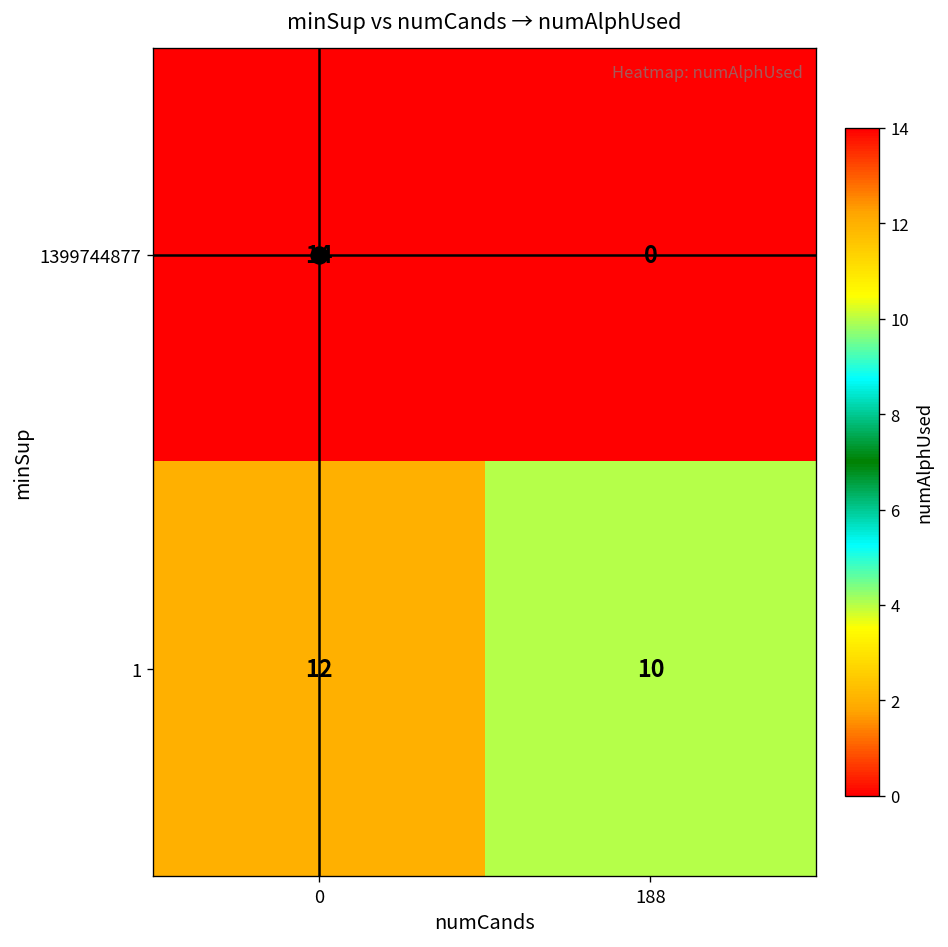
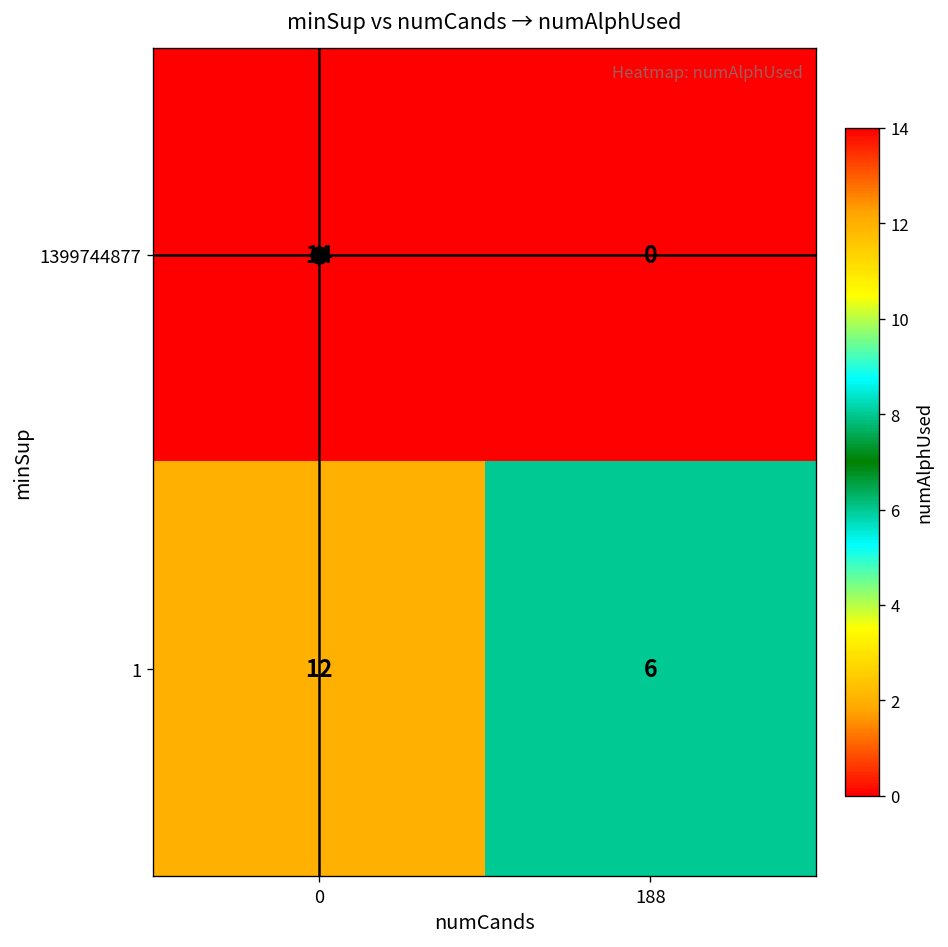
1, 188: 10 -> 6
